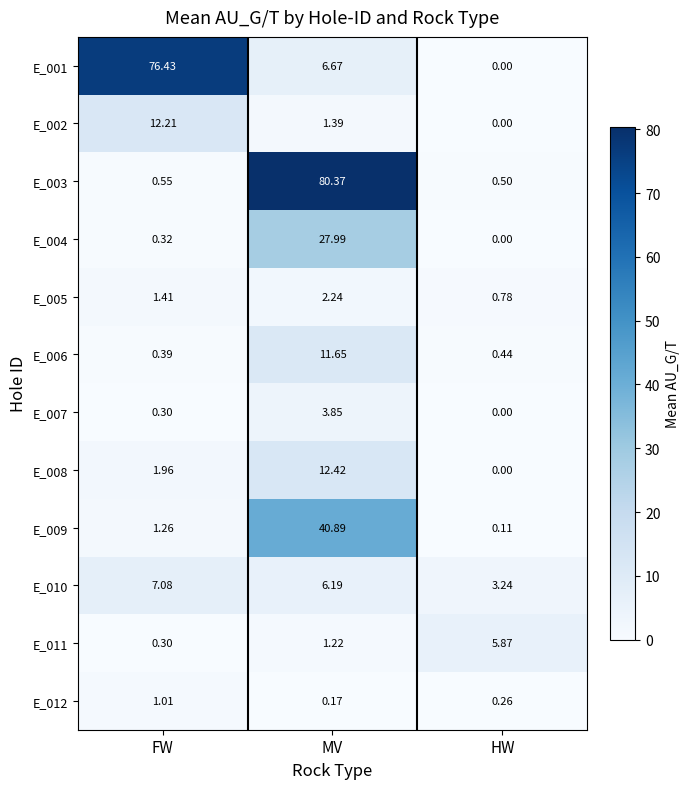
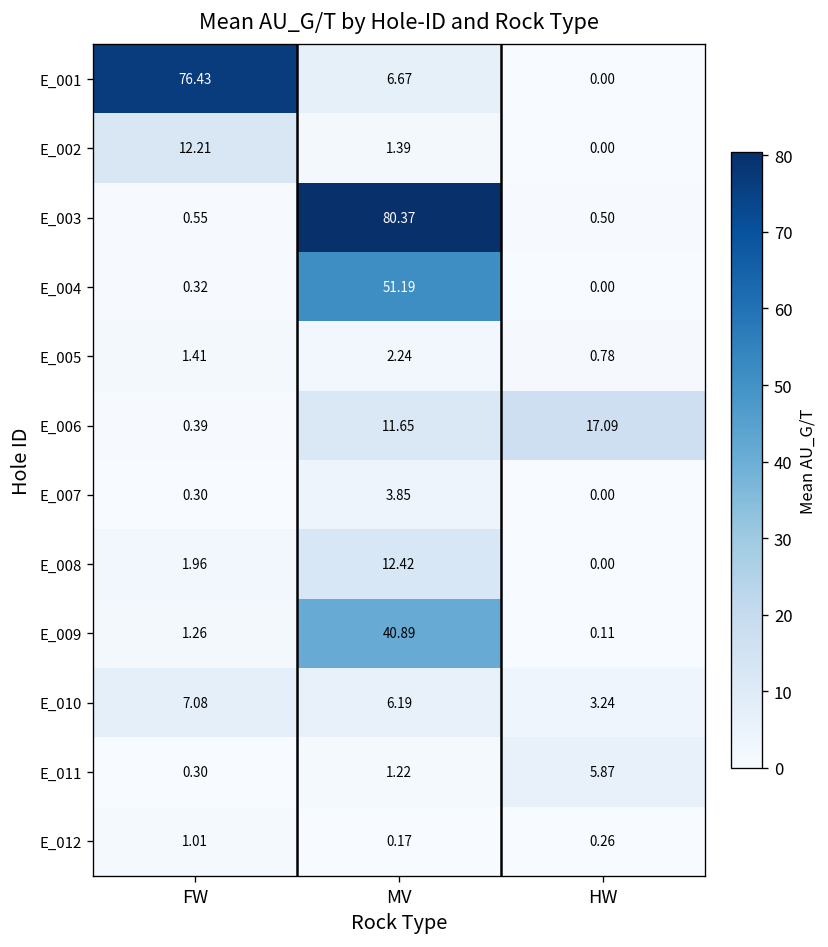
E_004, MV: 27.99 -> 51.19
E_006, HW: 0.44 -> 17.09
